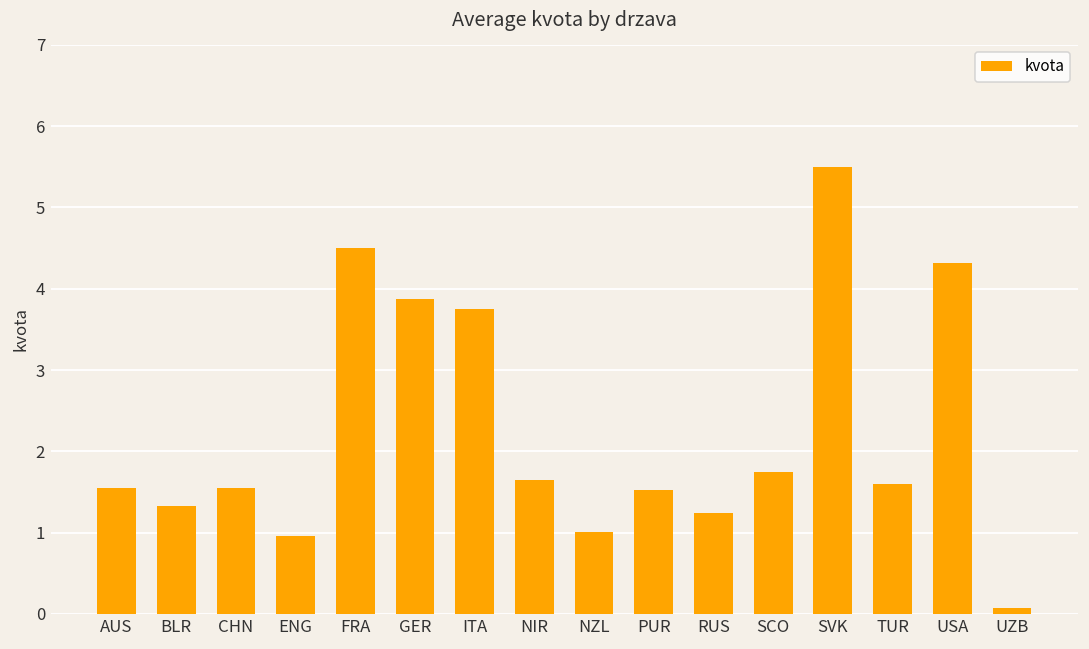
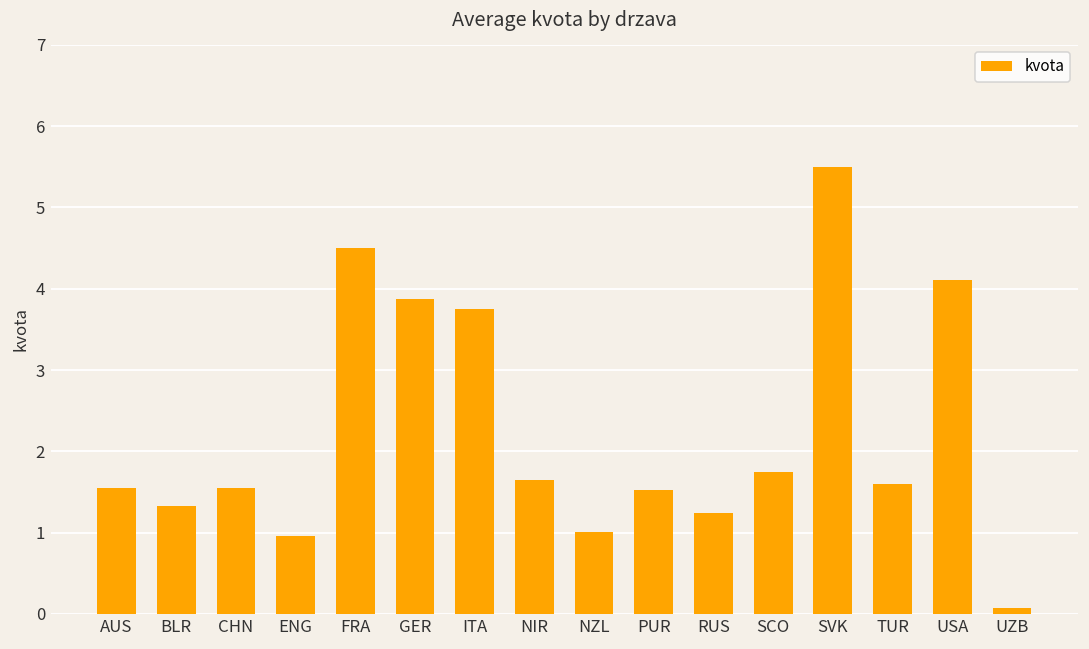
USA: 4.3 -> 4.1
